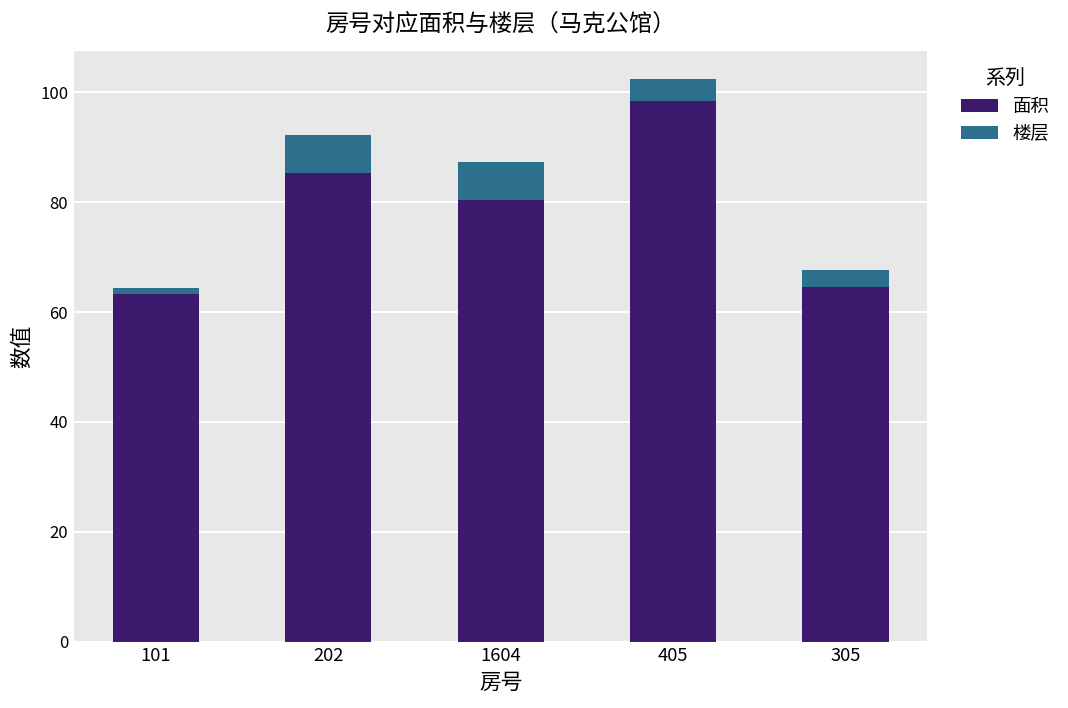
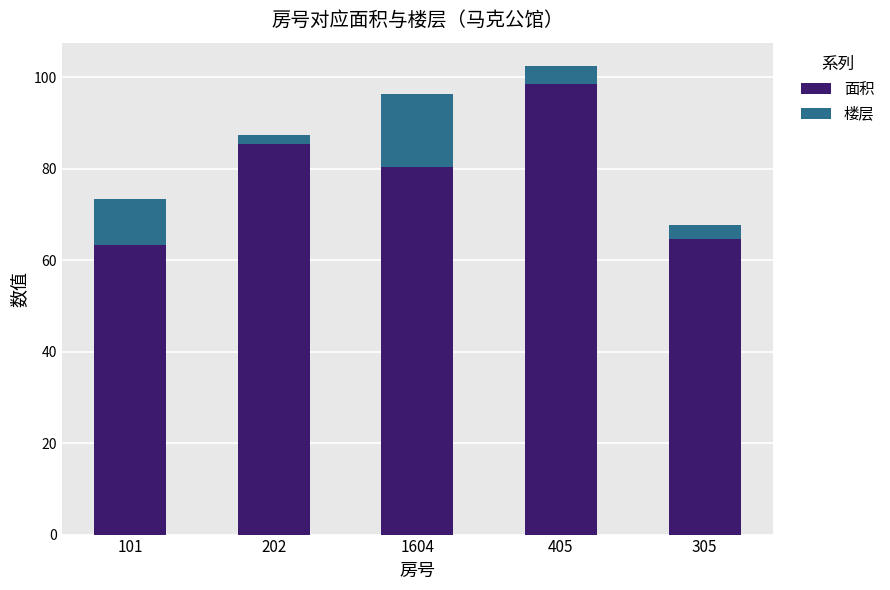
楼层, 101: 1 -> 10
楼层, 202: 7 -> 2
楼层, 1604: 7 -> 16
